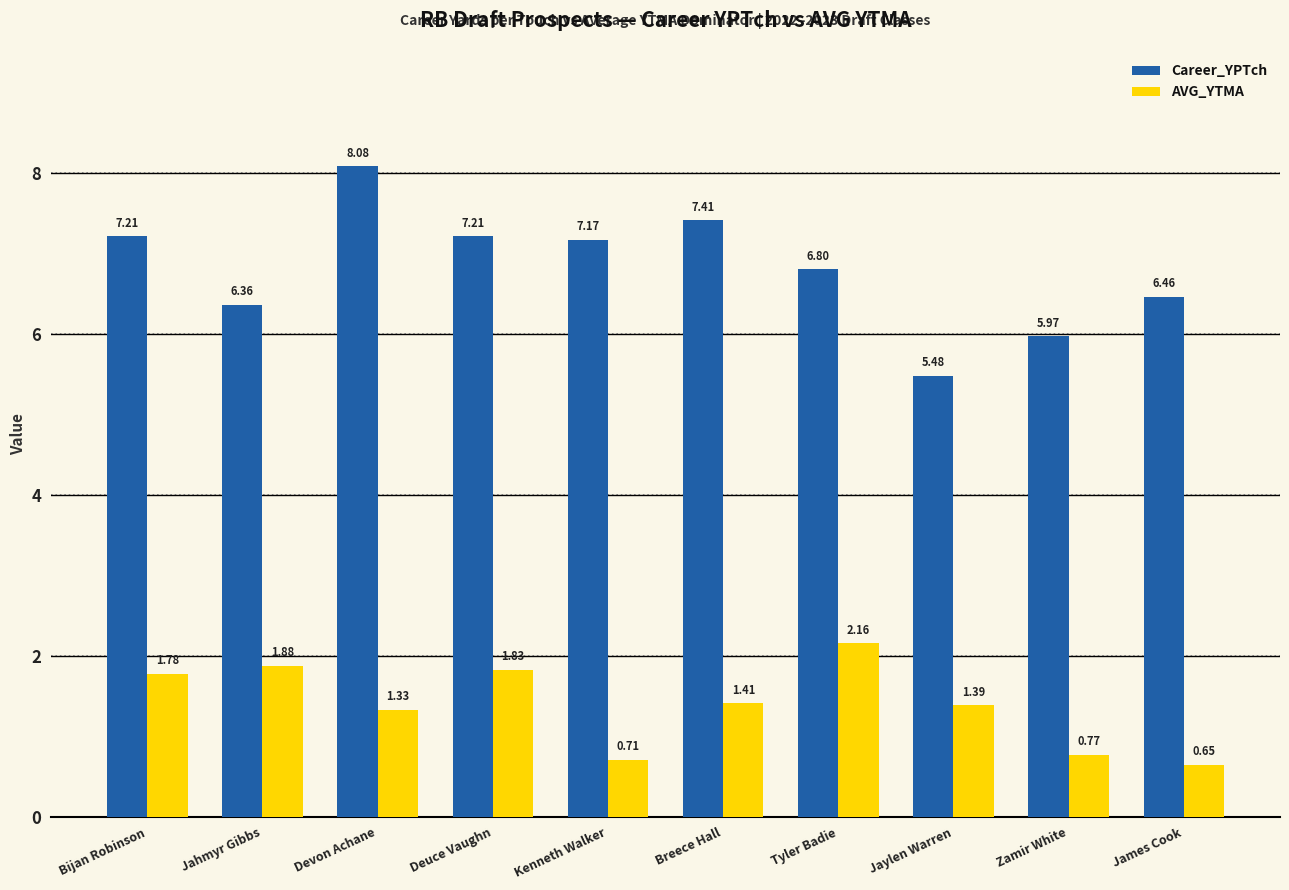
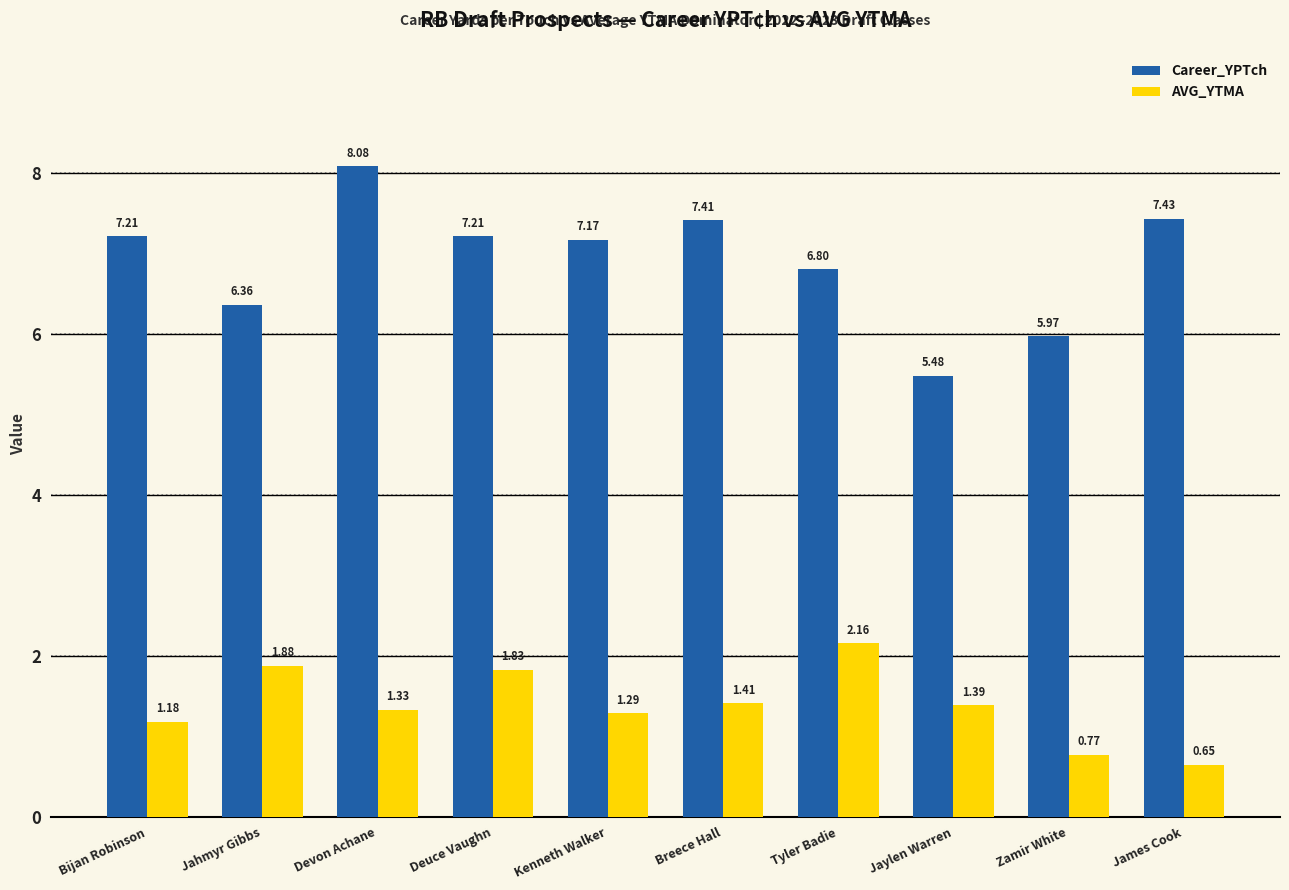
AVG_YTMA, Bijan Robinson: 1.78 -> 1.18
AVG_YTMA, Kenneth Walker: 0.71 -> 1.29
Career_YPTch, James Cook: 6.46 -> 7.43
